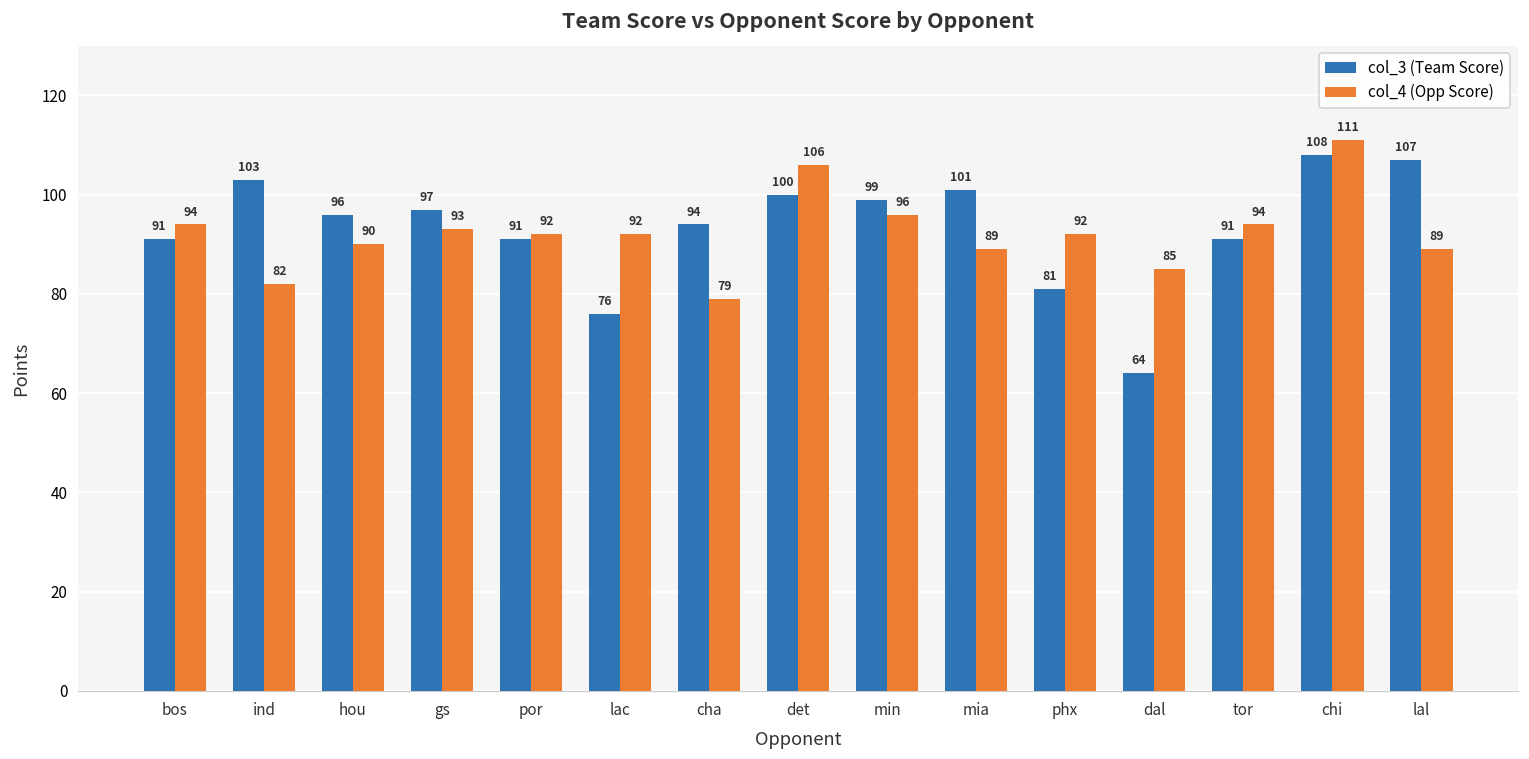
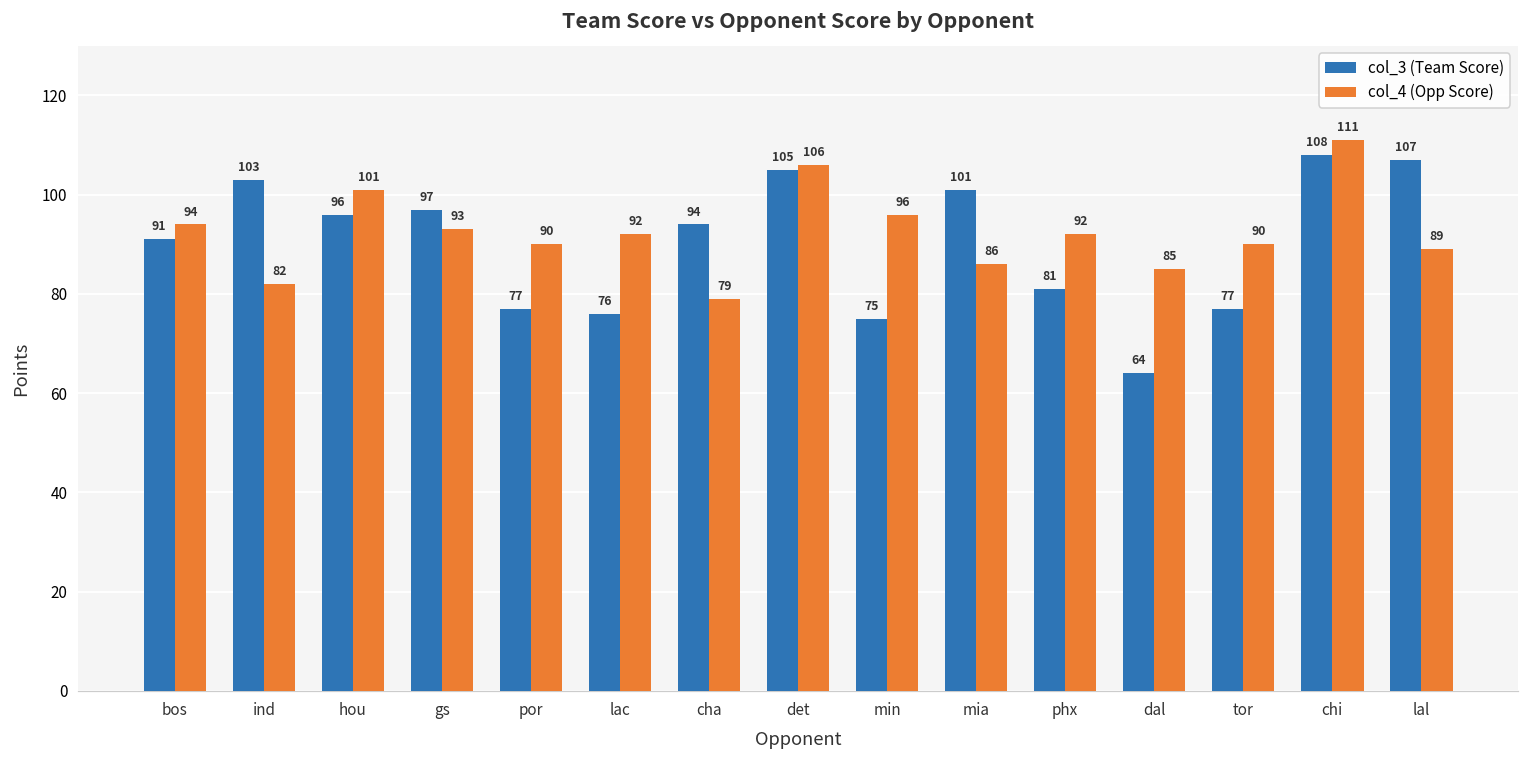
col_4 (Opp Score), hou: 90 -> 101
col_3 (Team Score), por: 91 -> 77
col_4 (Opp Score), por: 92 -> 90
col_3 (Team Score), det: 100 -> 105
col_3 (Team Score), min: 99 -> 75
col_4 (Opp Score), mia: 89 -> 86
col_3 (Team Score), tor: 91 -> 77
col_4 (Opp Score), tor: 94 -> 90
